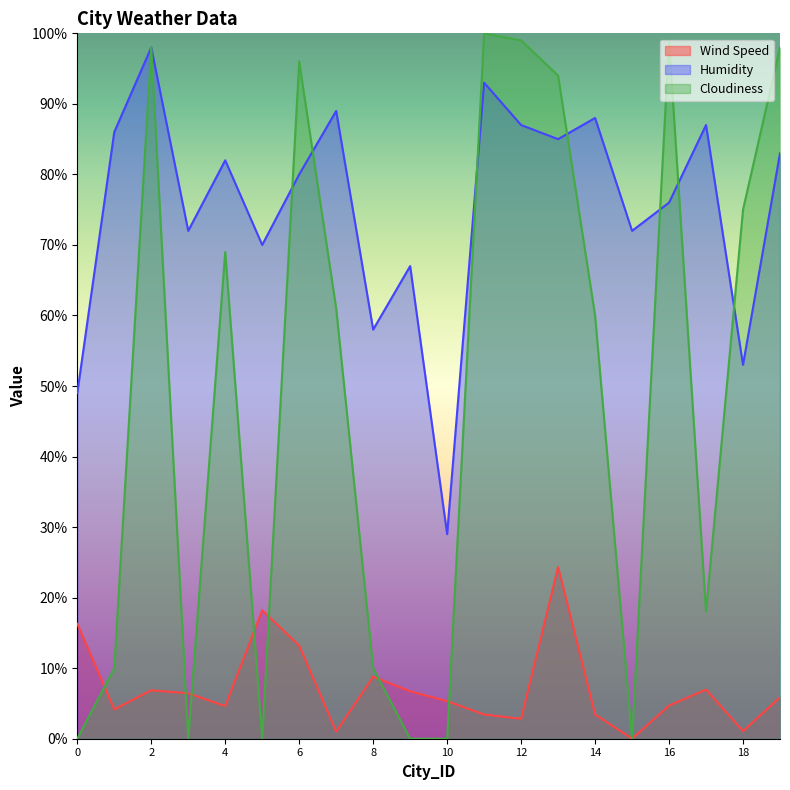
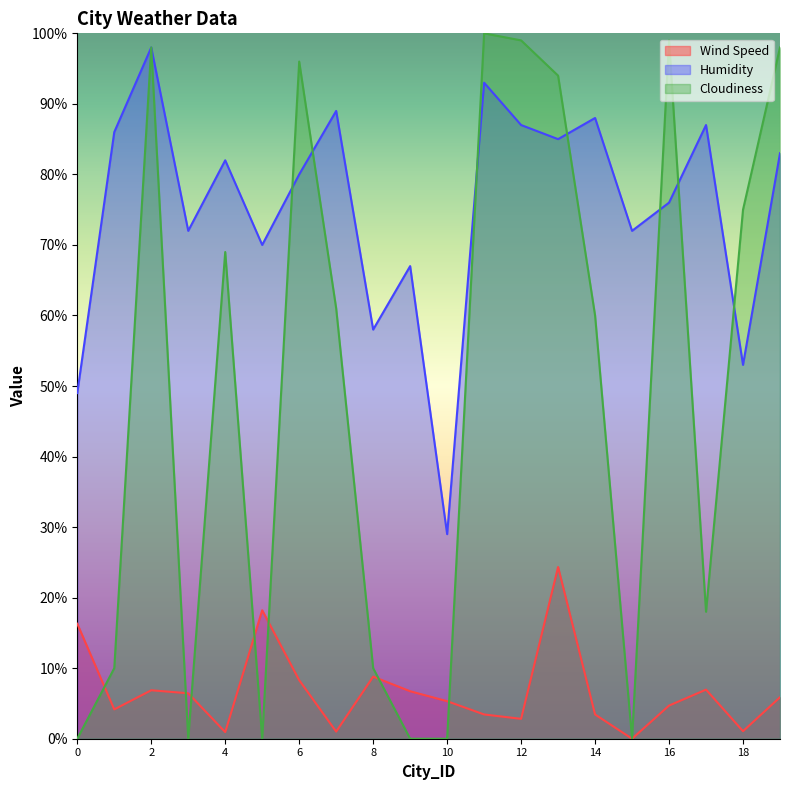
Wind Speed, 4: 5% -> 1%
Wind Speed, 6: 13% -> 8%
